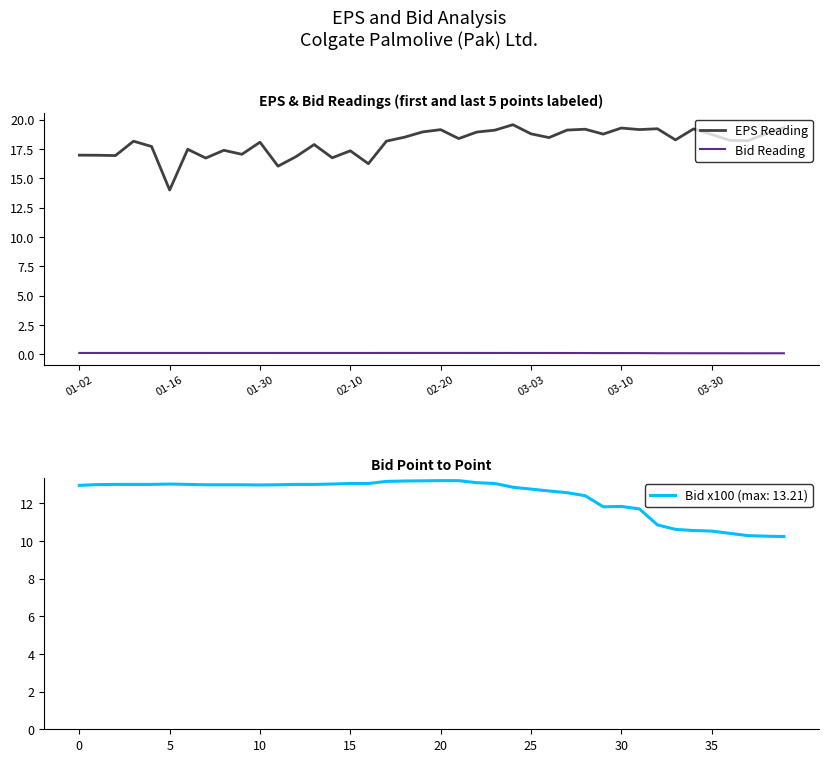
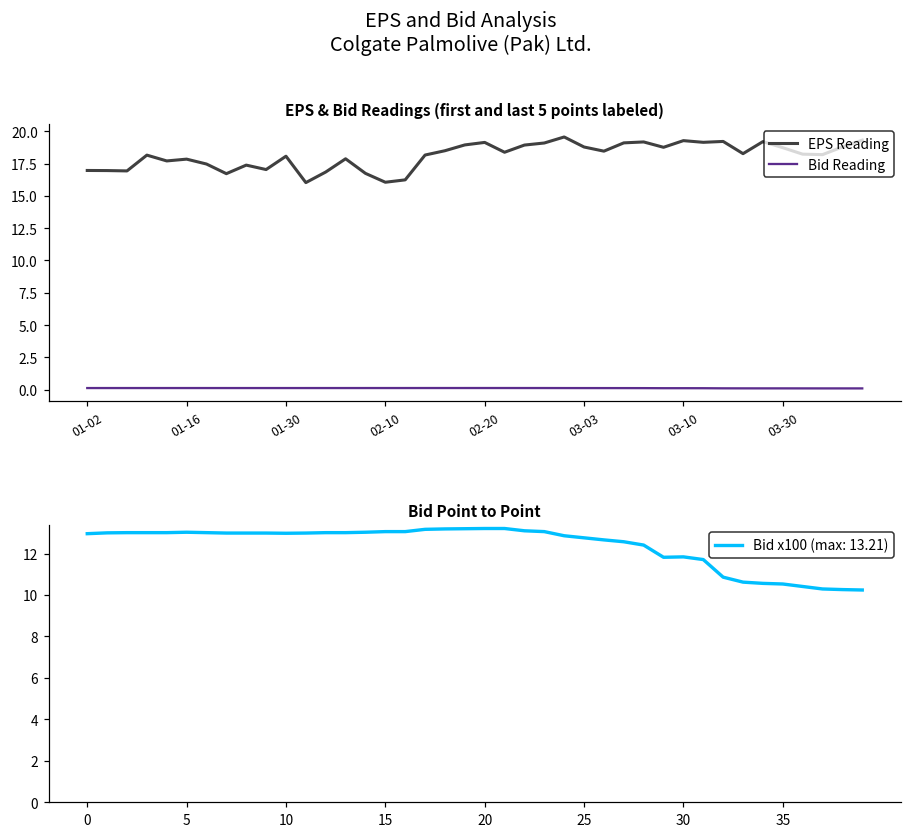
EPS & Bid Readings (first and last 5 points labeled), EPS Reading, 01-16: 14.0 -> 17.8
EPS & Bid Readings (first and last 5 points labeled), EPS Reading, 02-10: 17.3 -> 16.1
